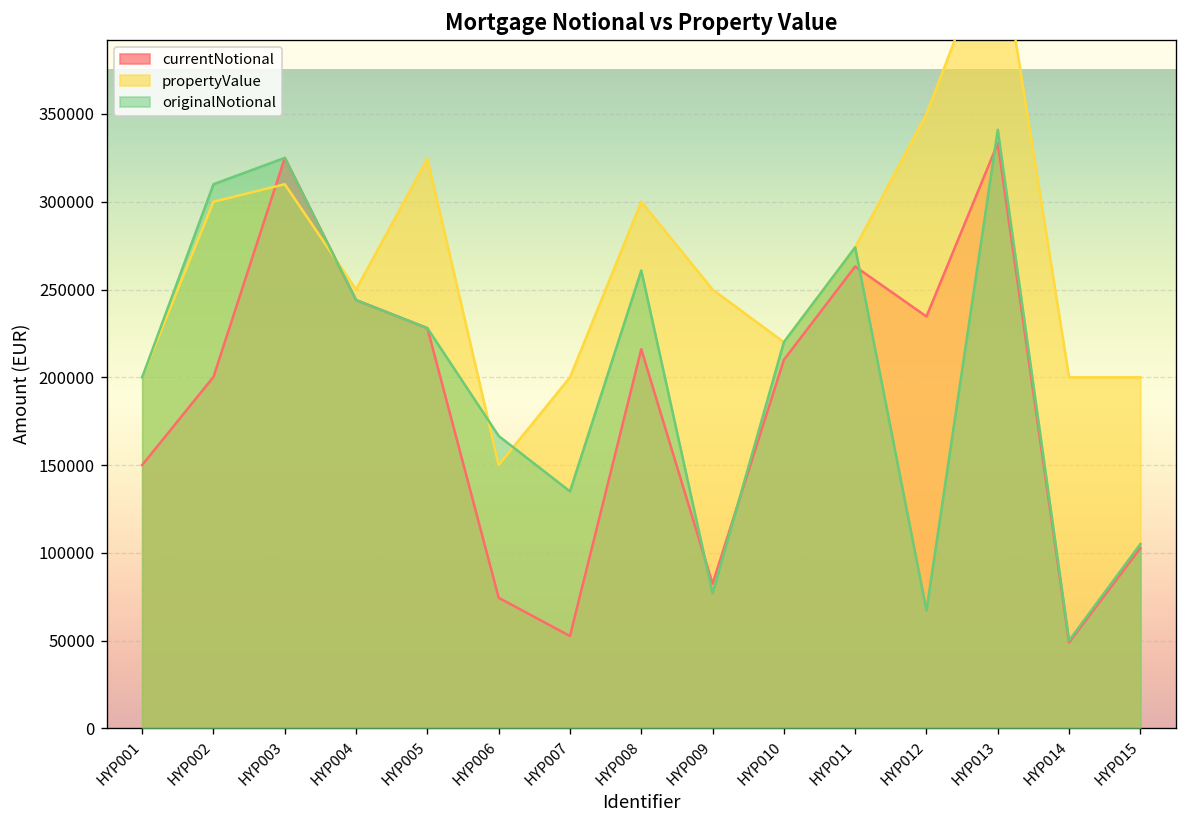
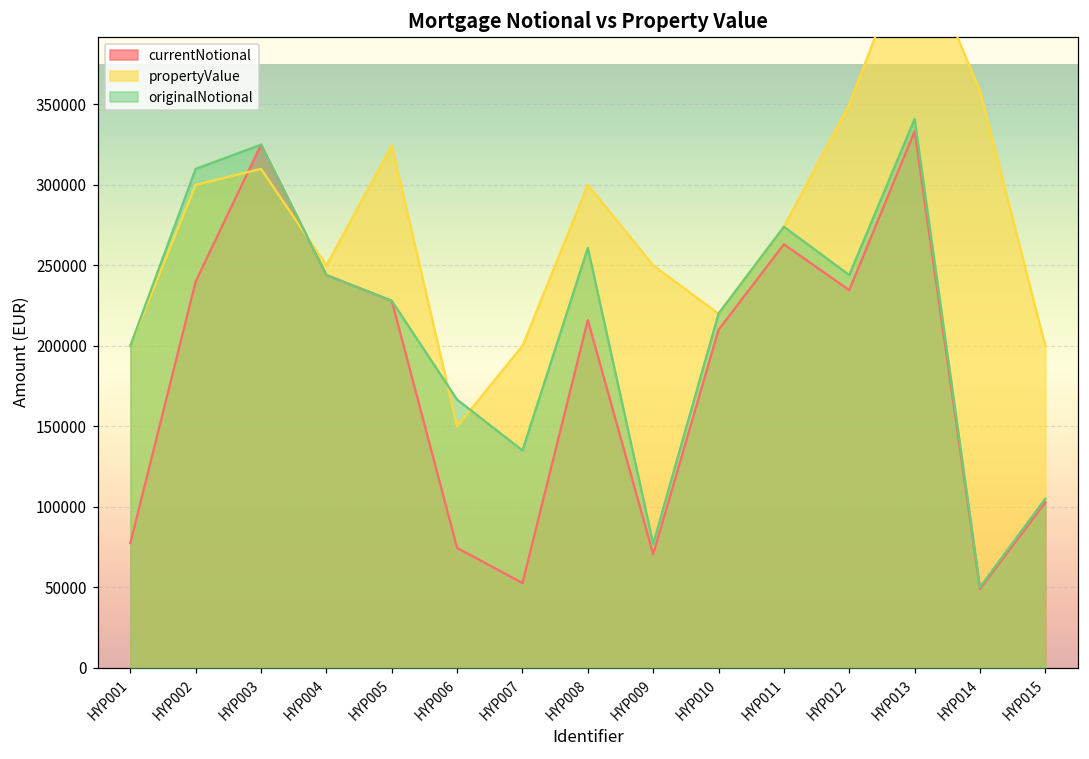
currentNotional, HYP001: 150000 -> 77000
currentNotional, HYP002: 200000 -> 240000
currentNotional, HYP009: 82000 -> 70000
originalNotional, HYP012: 67000 -> 244000
propertyValue, HYP014: 200000 -> 358000
